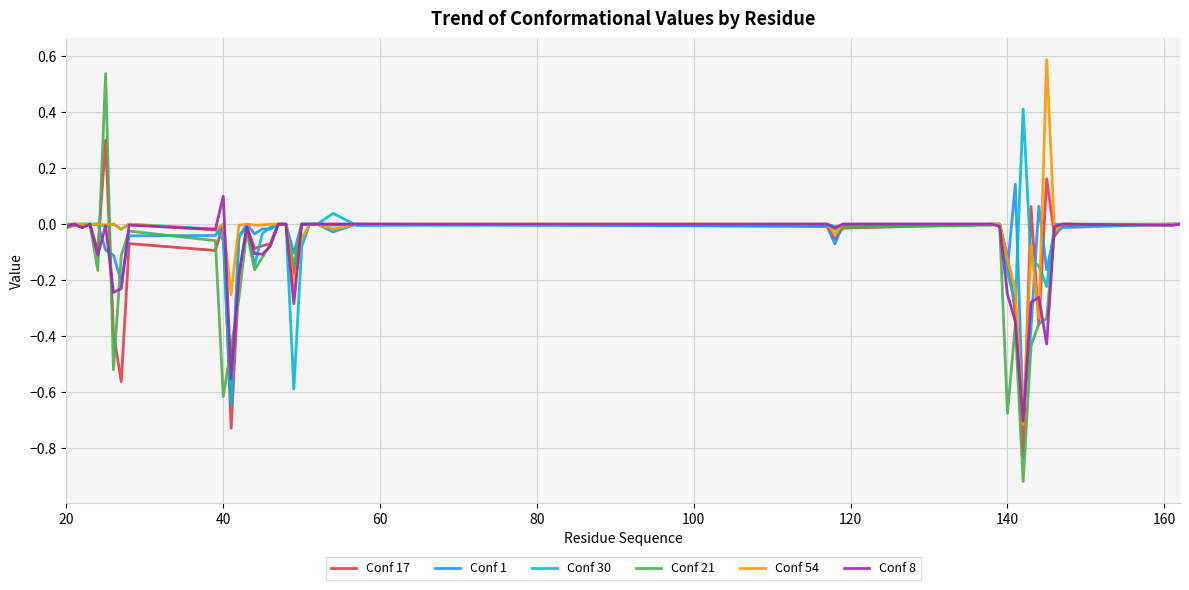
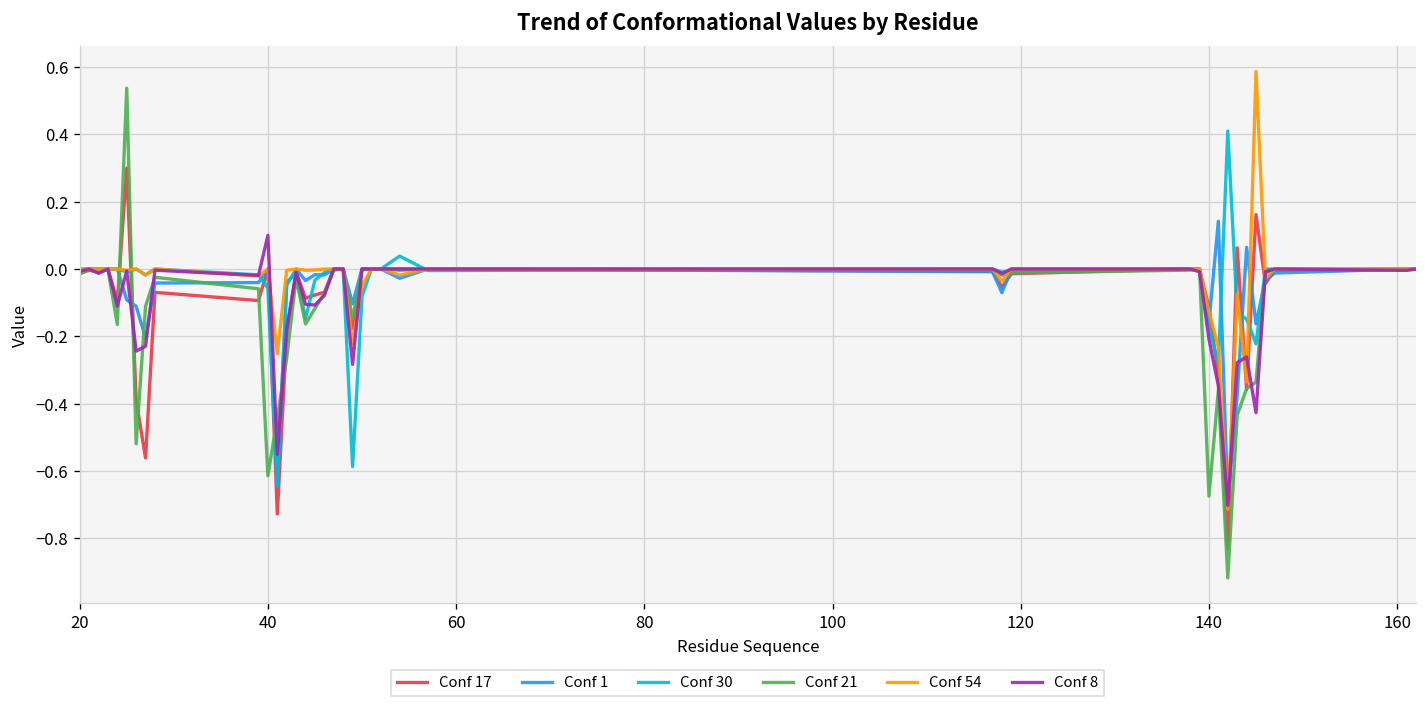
Conf 8, 140: -0.25 -> -0.21
